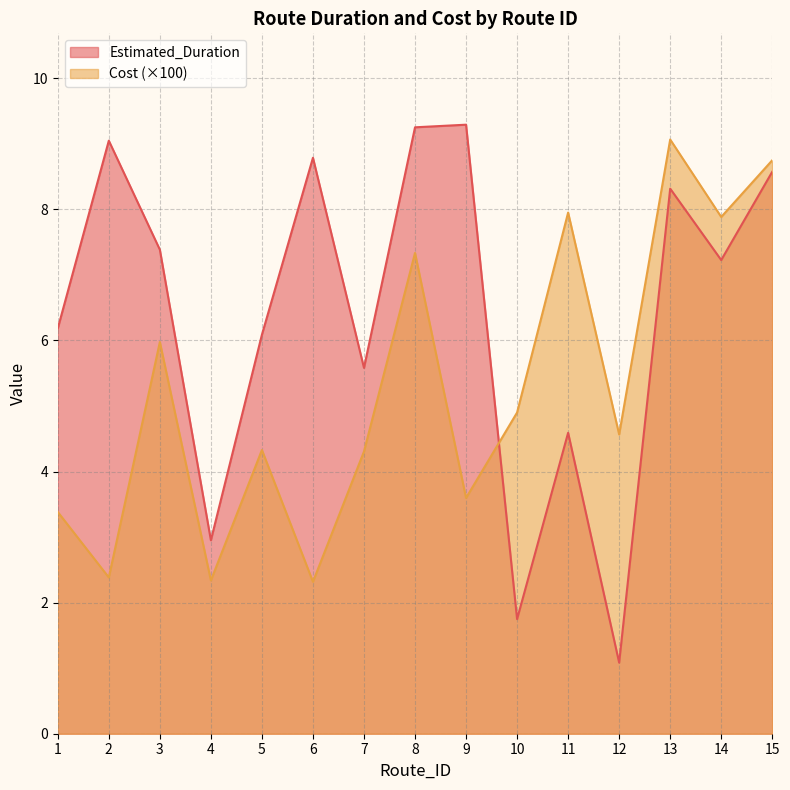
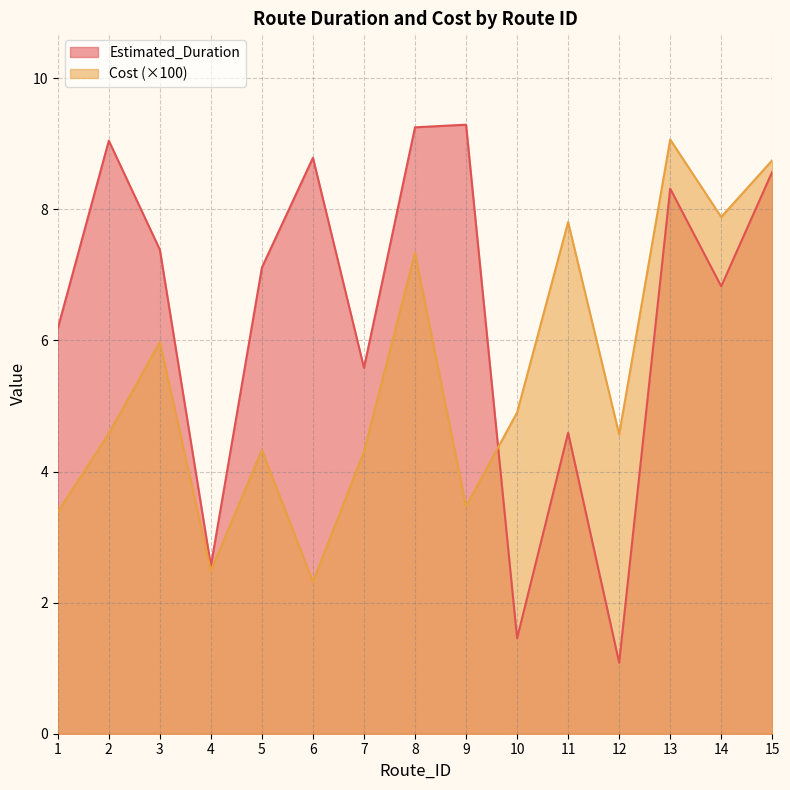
Cost (×100), 2: 2.4 -> 4.6
Estimated_Duration, 4: 3.0 -> 2.6
Cost (×100), 4: 2.3 -> 2.5
Estimated_Duration, 5: 6.1 -> 7.1
Cost (×100), 9: 3.6 -> 3.5
Estimated_Duration, 10: 1.7 -> 1.5
Cost (×100), 11: 7.9 -> 7.8
Estimated_Duration, 14: 7.2 -> 6.8
